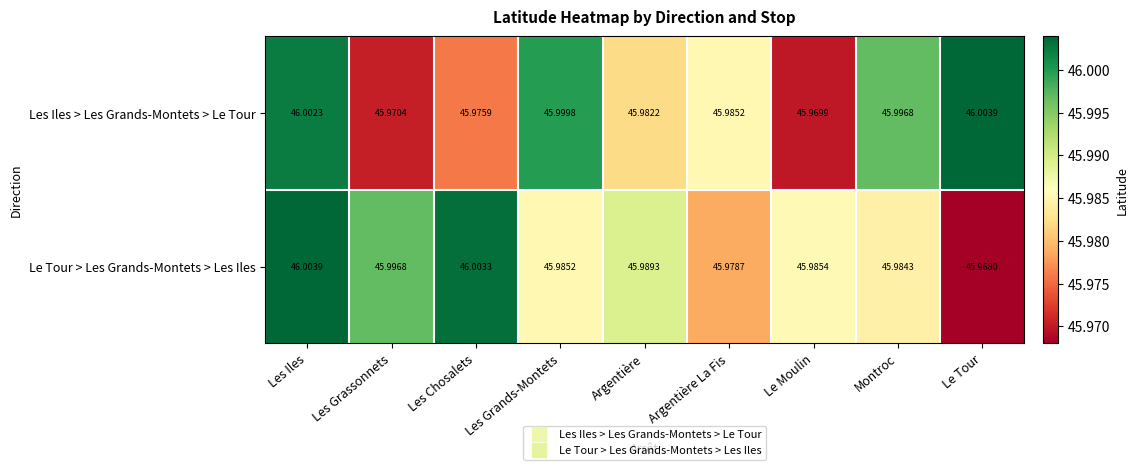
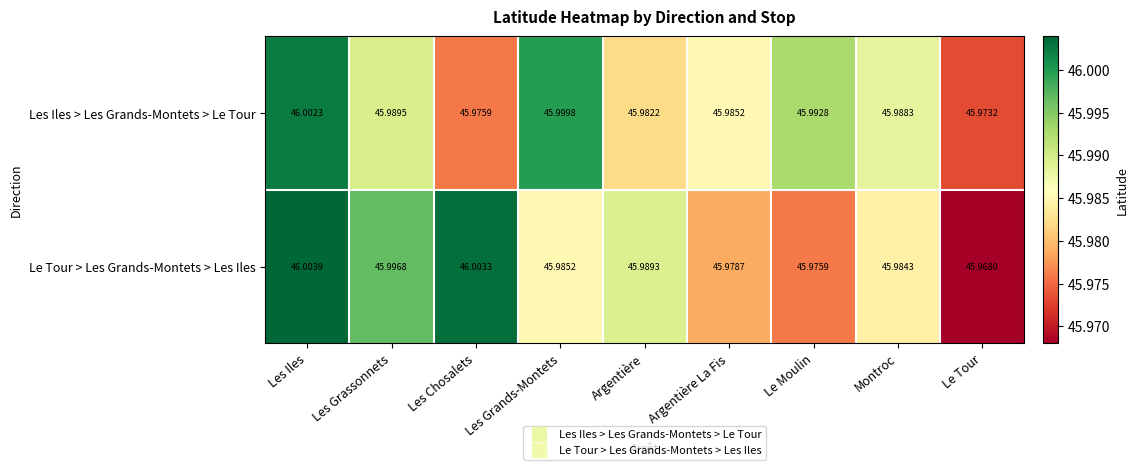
Les Iles > Les Grands-Montets > Le Tour, Les Grassonnets: 45.9704 -> 45.9895
Les Iles > Les Grands-Montets > Le Tour, Le Moulin: 45.9699 -> 45.9928
Les Iles > Les Grands-Montets > Le Tour, Montroc: 45.9968 -> 45.9883
Les Iles > Les Grands-Montets > Le Tour, Le Tour: 46.0039 -> 45.9732
Le Tour > Les Grands-Montets > Les Iles, Le Moulin: 45.9854 -> 45.9759
